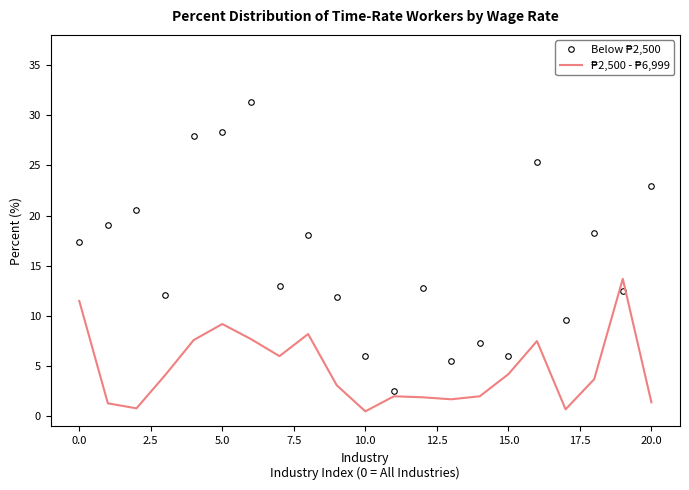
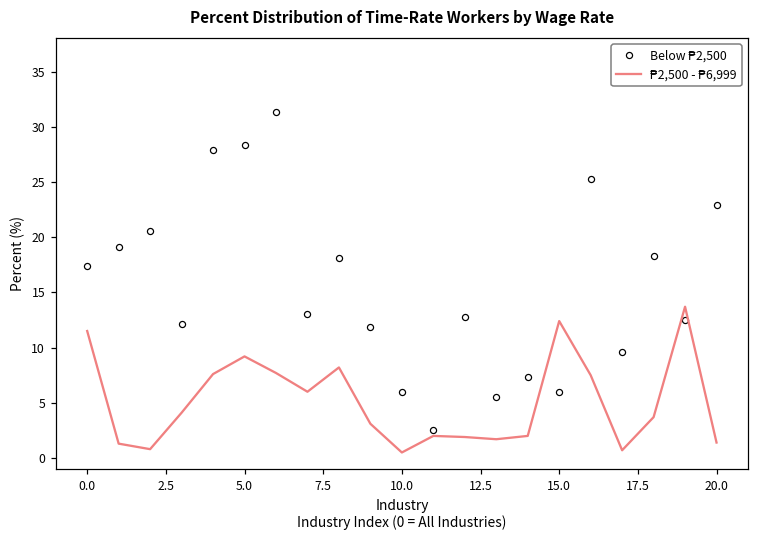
₱2,500 - ₱6,999, 15.0: 4.2 -> 12.4
